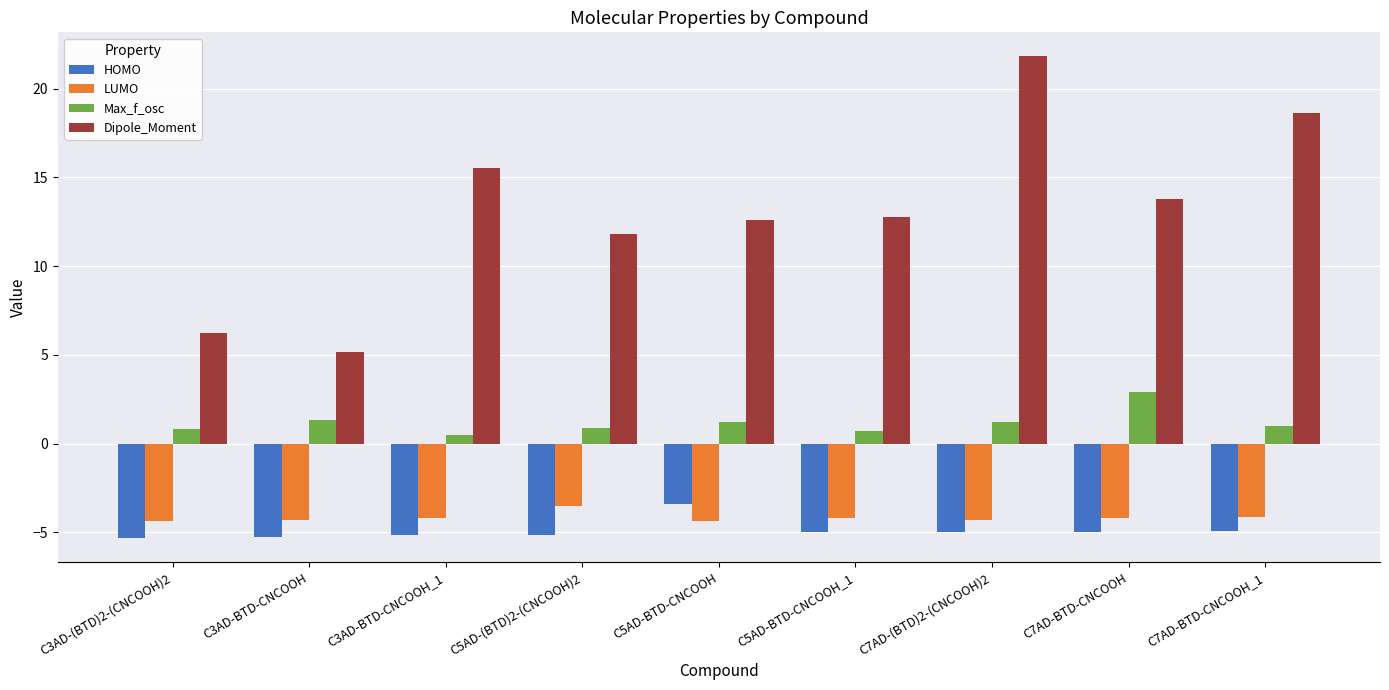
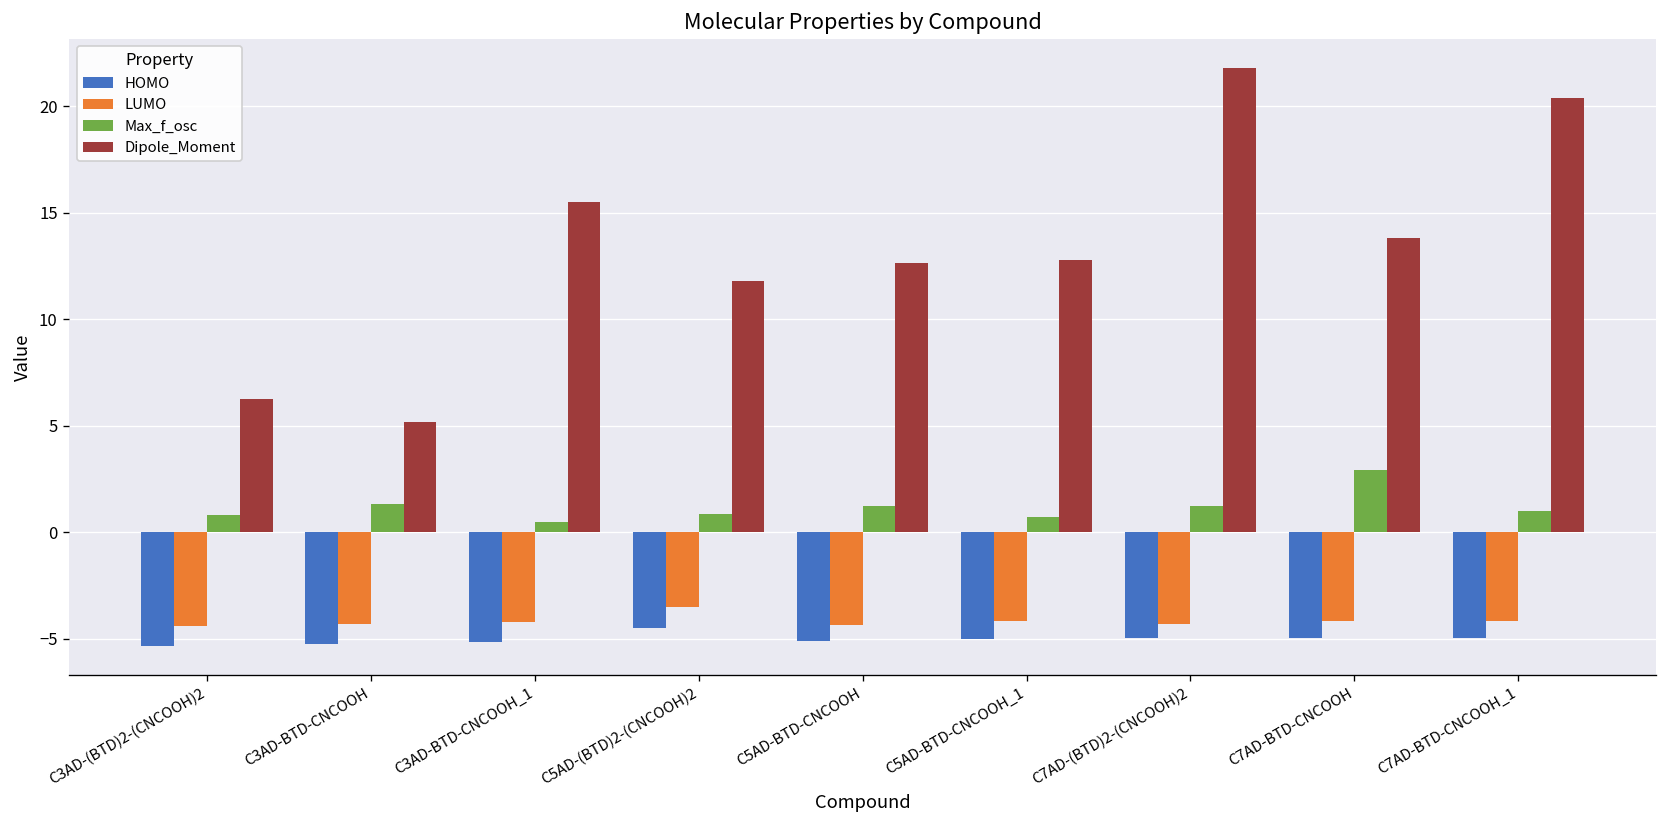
HOMO, C5AD-(BTD)2-(CNCOOH)2: -5.2 -> -4.5
HOMO, C5AD-BTD-CNCOOH: -3.4 -> -5.1
Dipole_Moment, C7AD-BTD-CNCOOH_1: 18.6 -> 20.4
